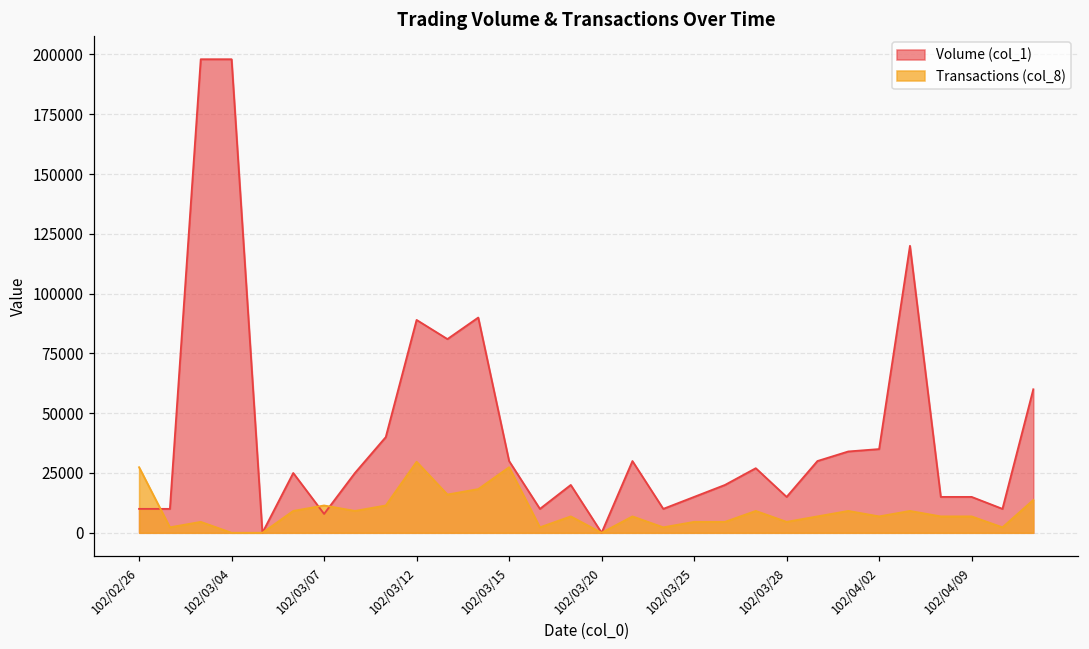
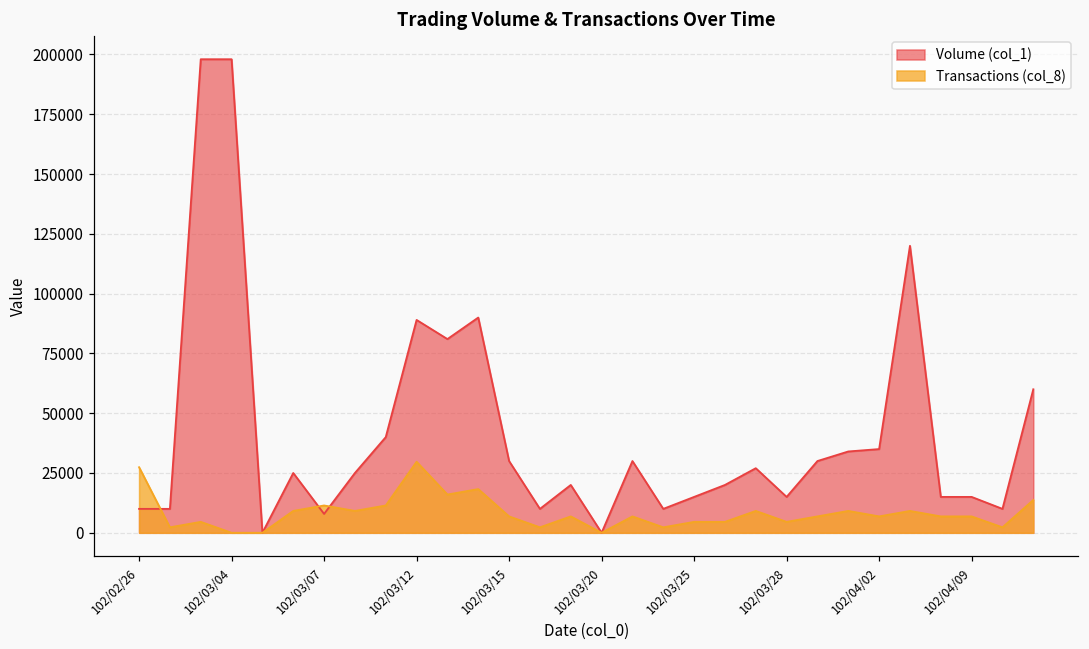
Transactions (col_8), 102/03/15: 27000 -> 7000
